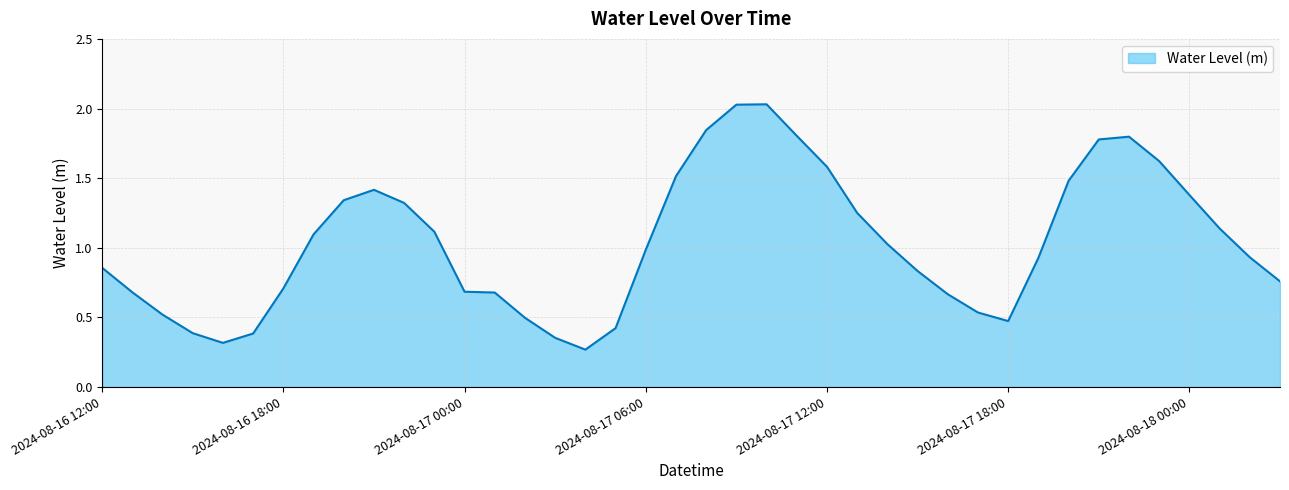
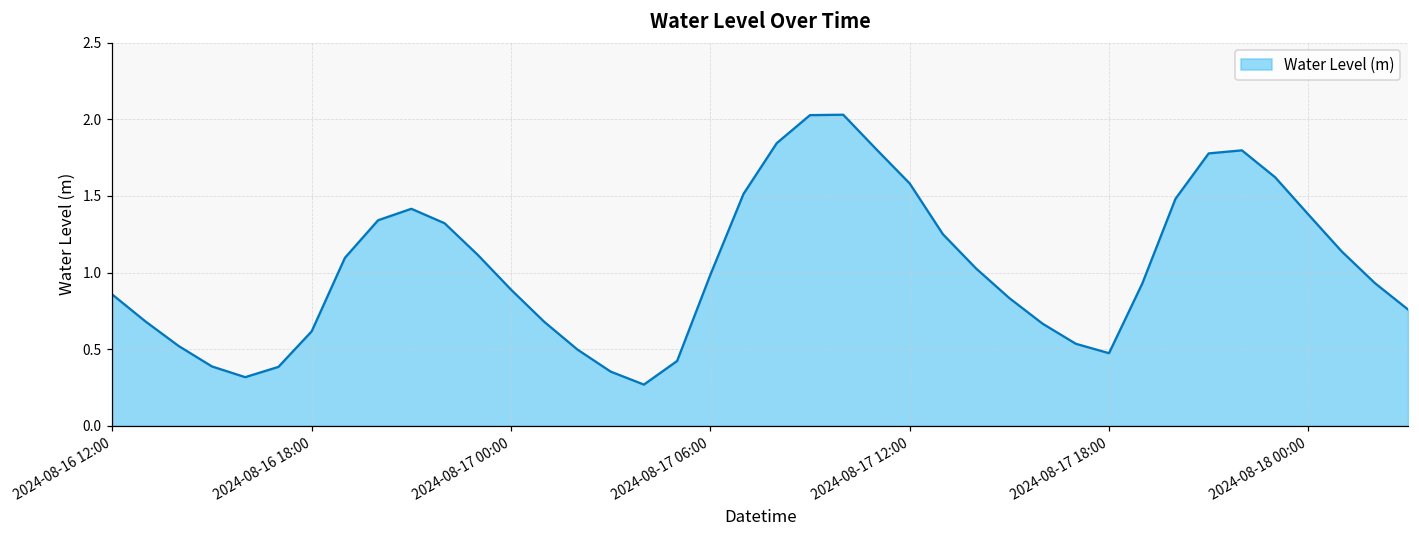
2024-08-16 18:00: 0.71 -> 0.62
2024-08-17 00:00: 0.68 -> 0.89
